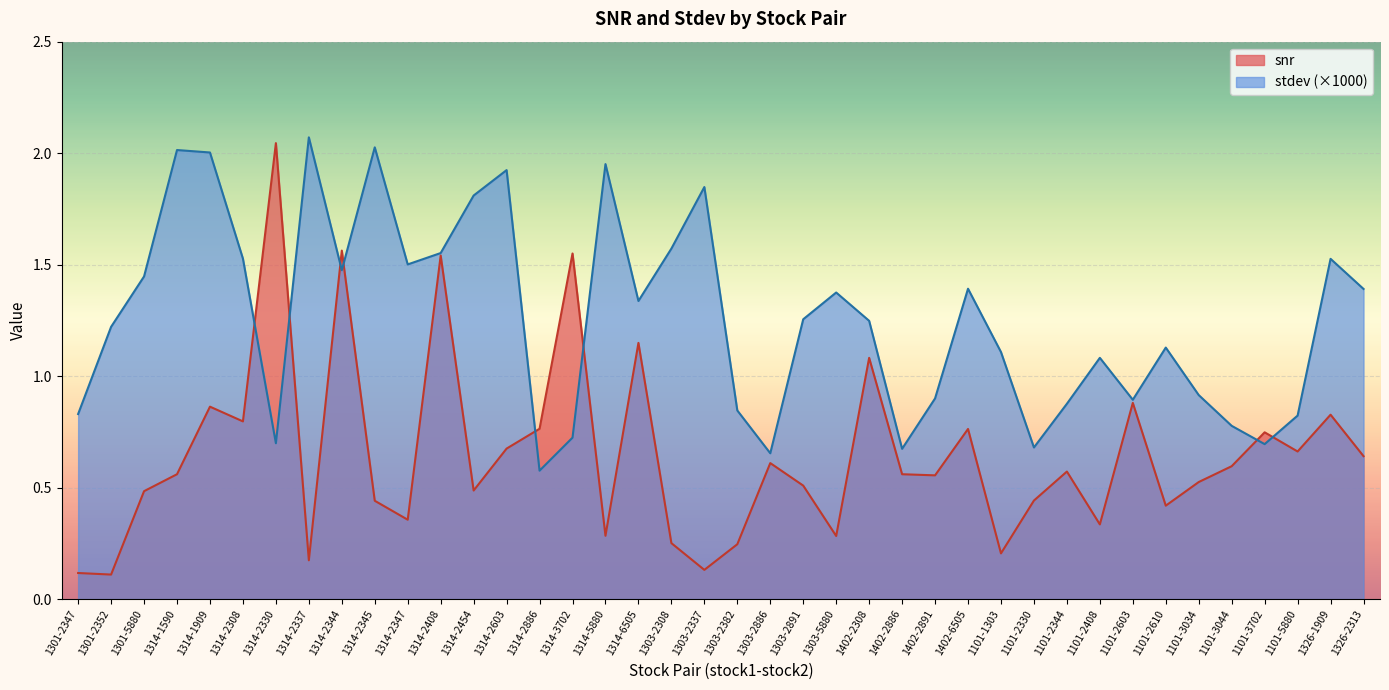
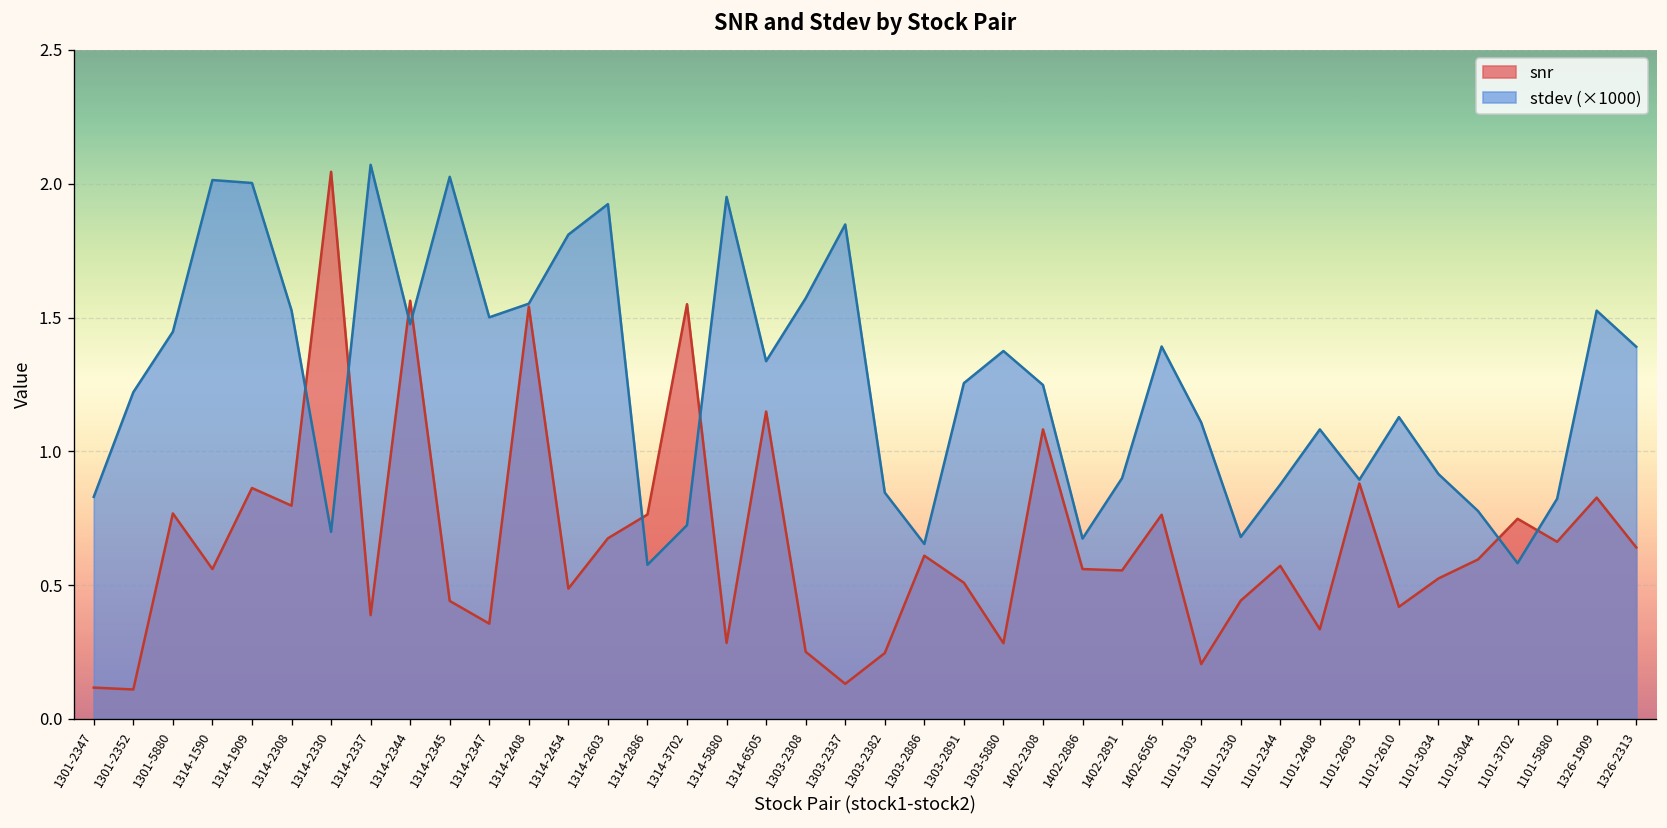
snr, 1301-5880: 0.48 -> 0.77
snr, 1314-2337: 0.17 -> 0.39
stdev (×1000), 1101-3702: 0.70 -> 0.58
